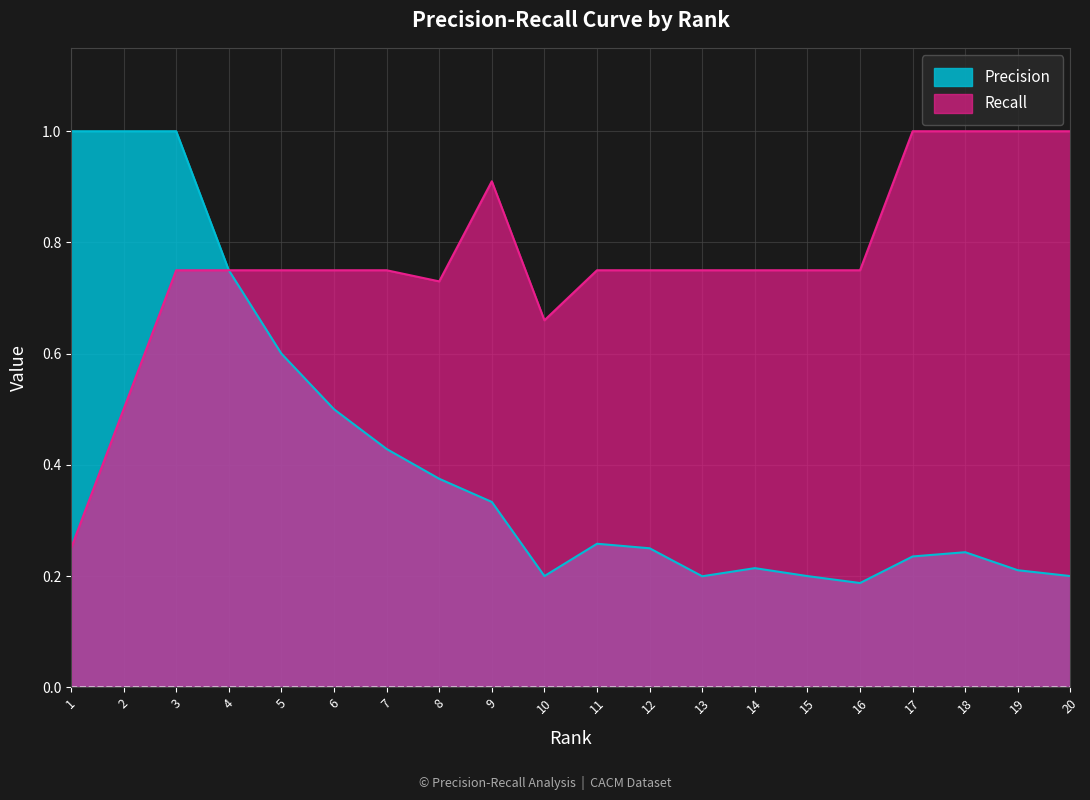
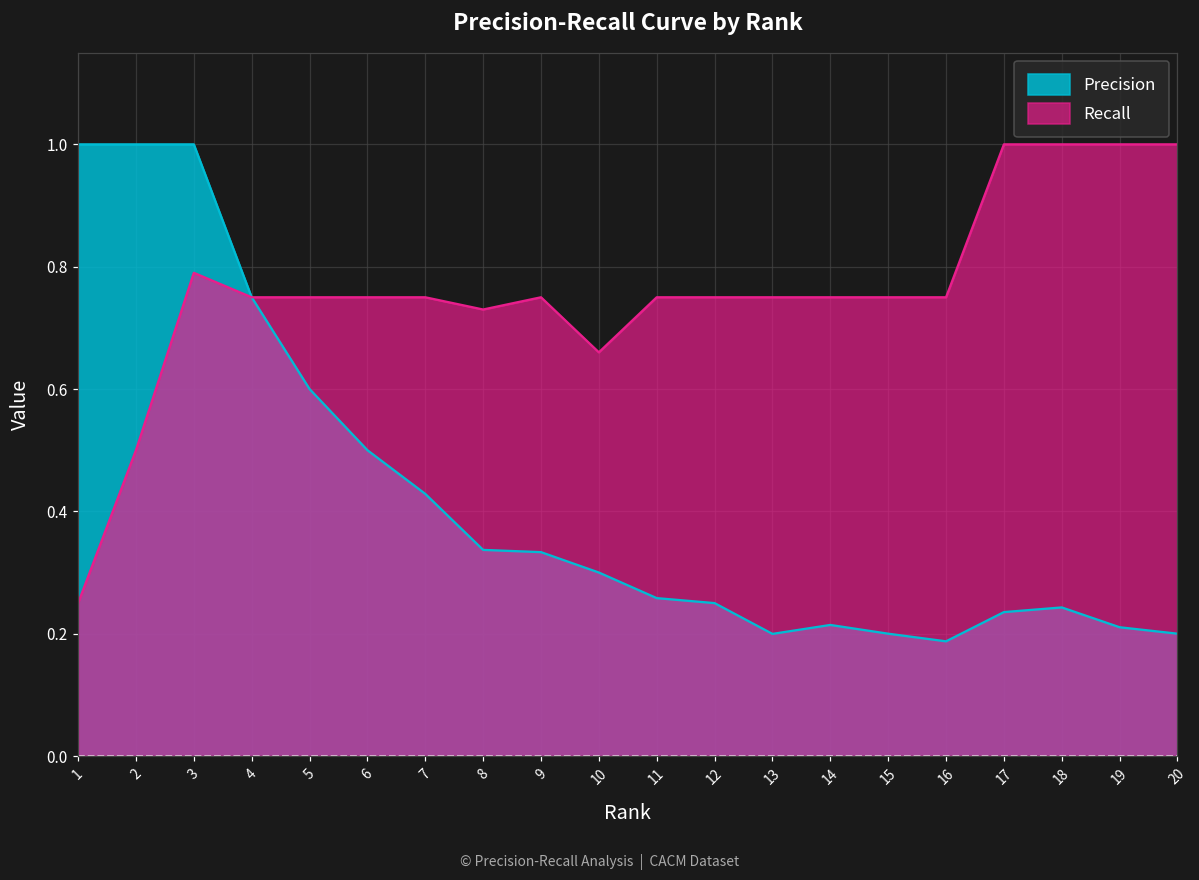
Recall, 3: 0.75 -> 0.79
Precision, 8: 0.38 -> 0.34
Recall, 9: 0.91 -> 0.75
Precision, 10: 0.2 -> 0.3
